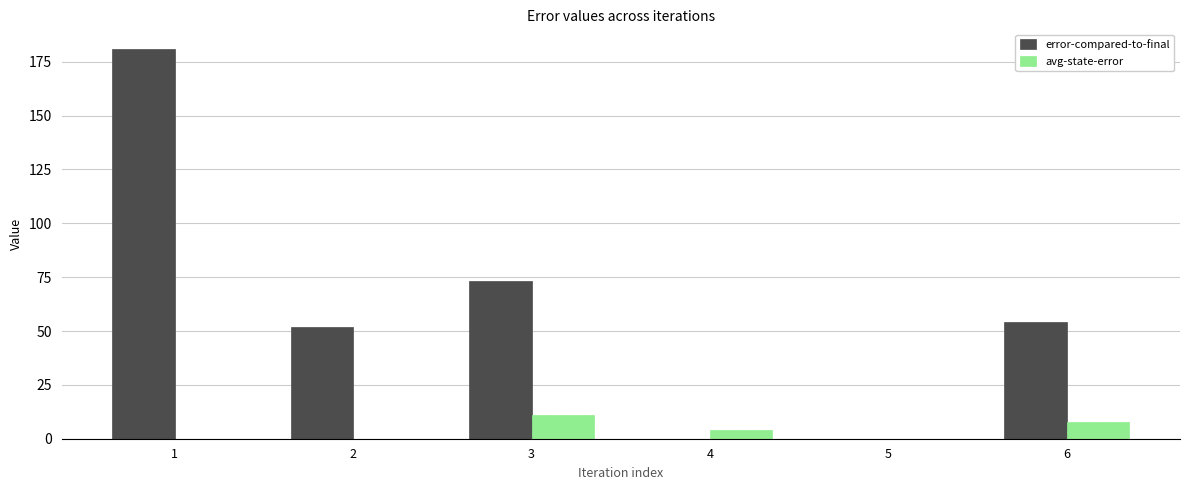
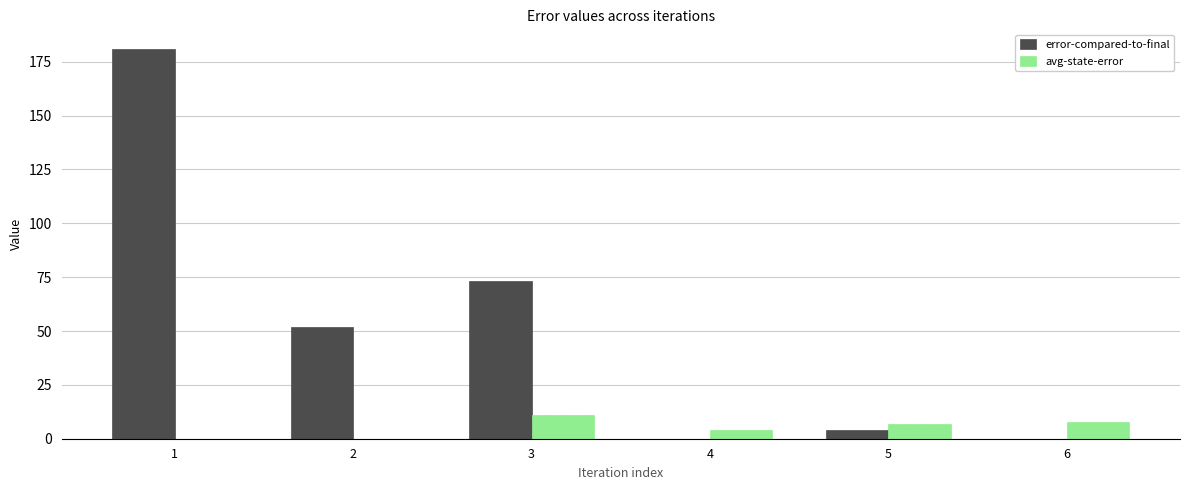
error-compared-to-final, 5: 0 -> 4
avg-state-error, 5: 0 -> 7
error-compared-to-final, 6: 54 -> 0
